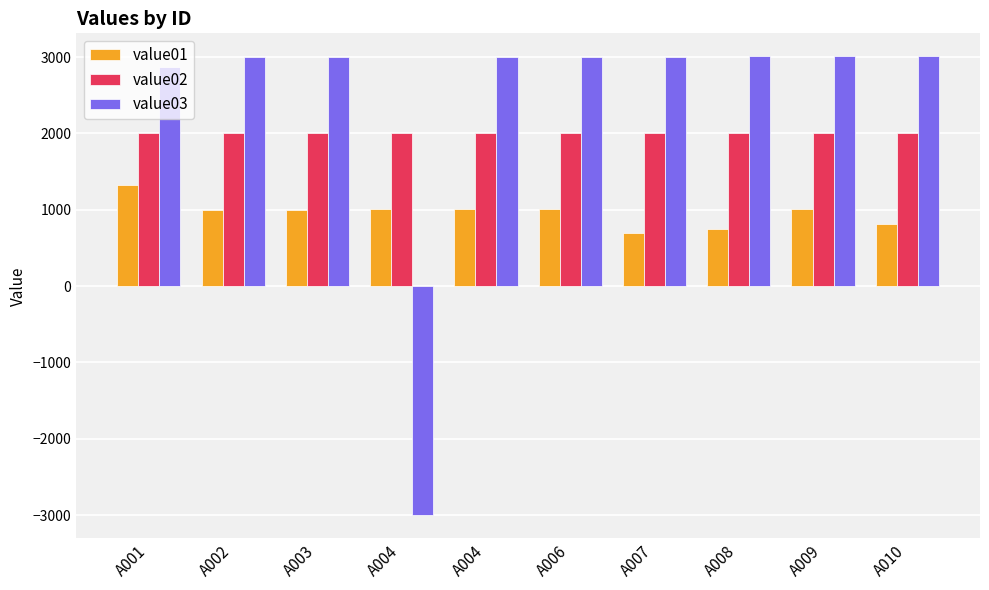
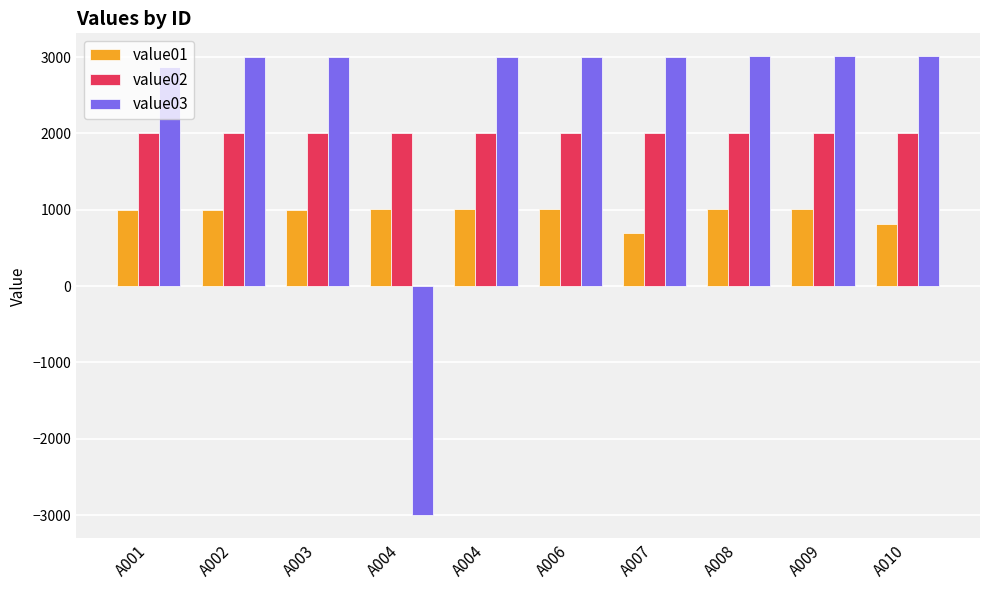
value01, A001: 1300 -> 1000
value01, A008: 800 -> 1000
